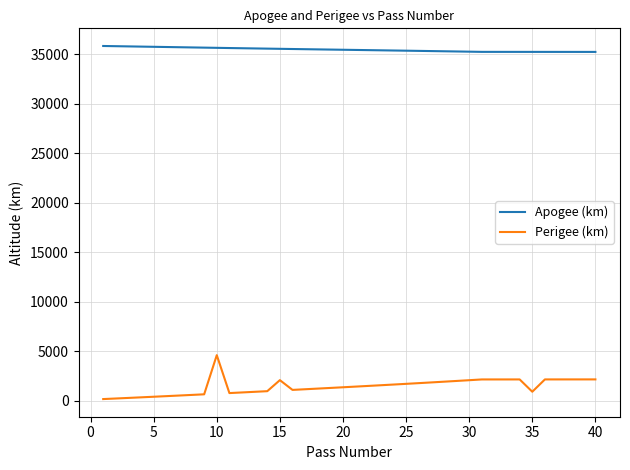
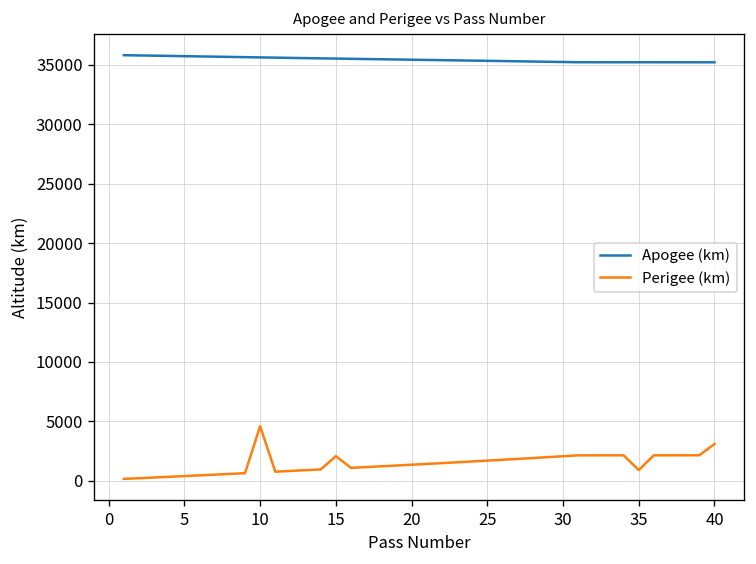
Perigee (km), 40: 2000 -> 3000
